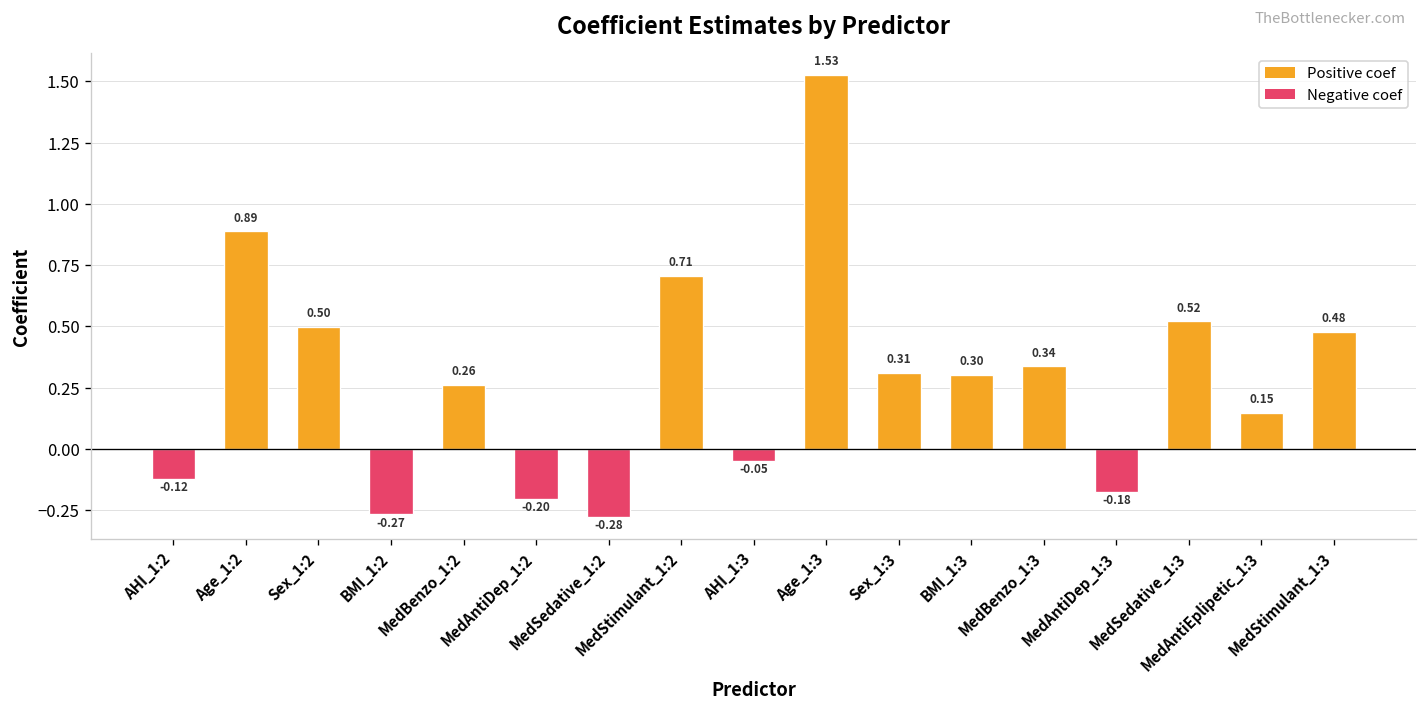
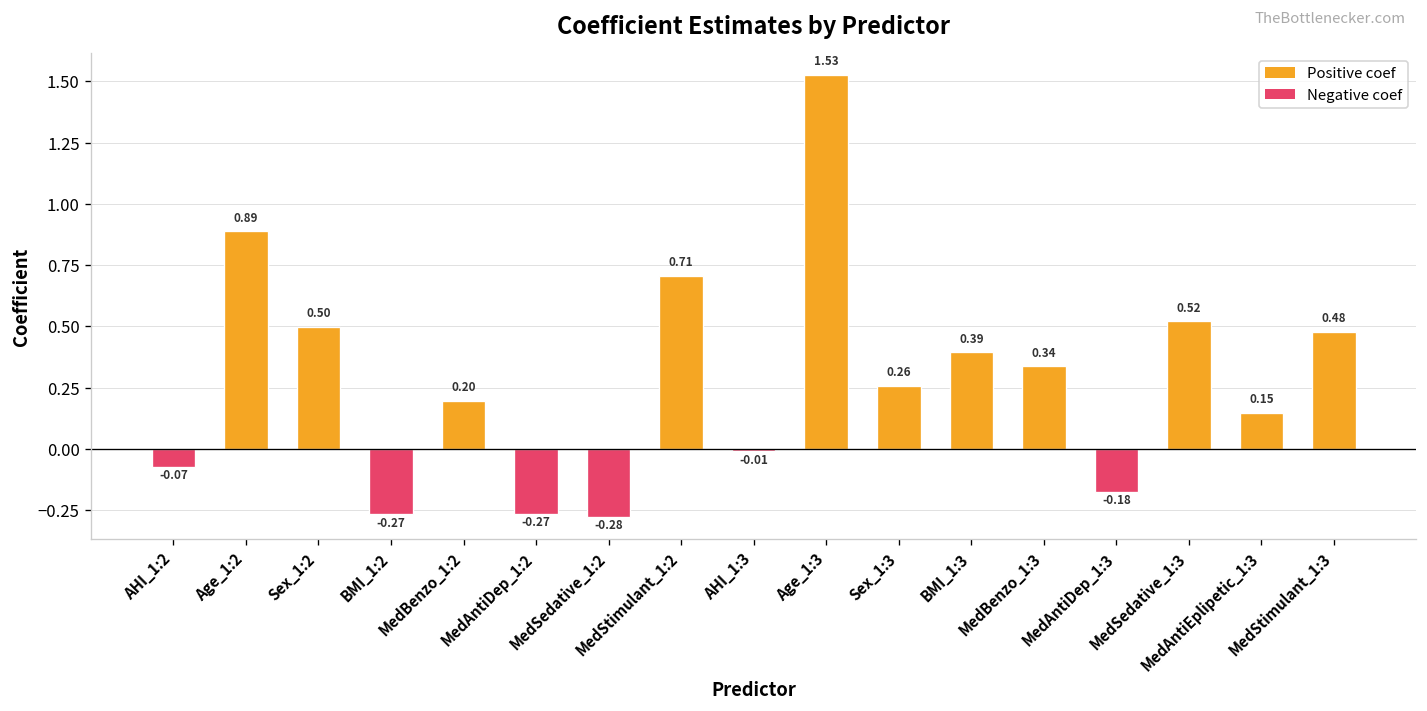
AHI_1:2: -0.12 -> -0.07
MedBenzo_1:2: 0.26 -> 0.20
MedAntiDep_1:2: -0.20 -> -0.27
AHI_1:3: -0.05 -> -0.01
Sex_1:3: 0.31 -> 0.26
BMI_1:3: 0.30 -> 0.39
